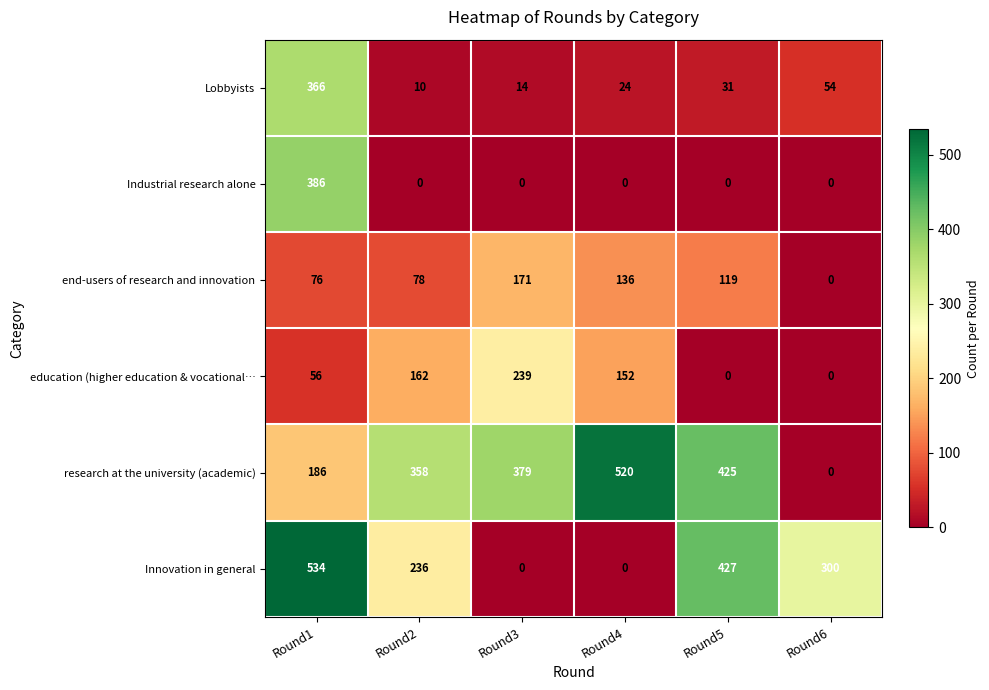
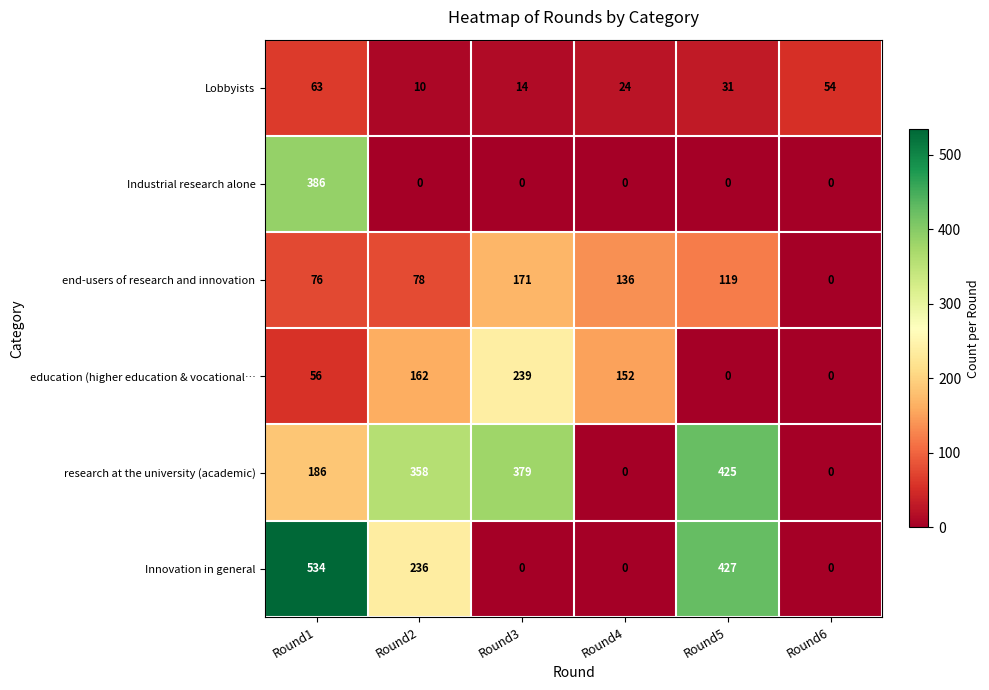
Lobbyists, Round1: 366 -> 63
research at the university (academic), Round4: 520 -> 0
Innovation in general, Round6: 300 -> 0
